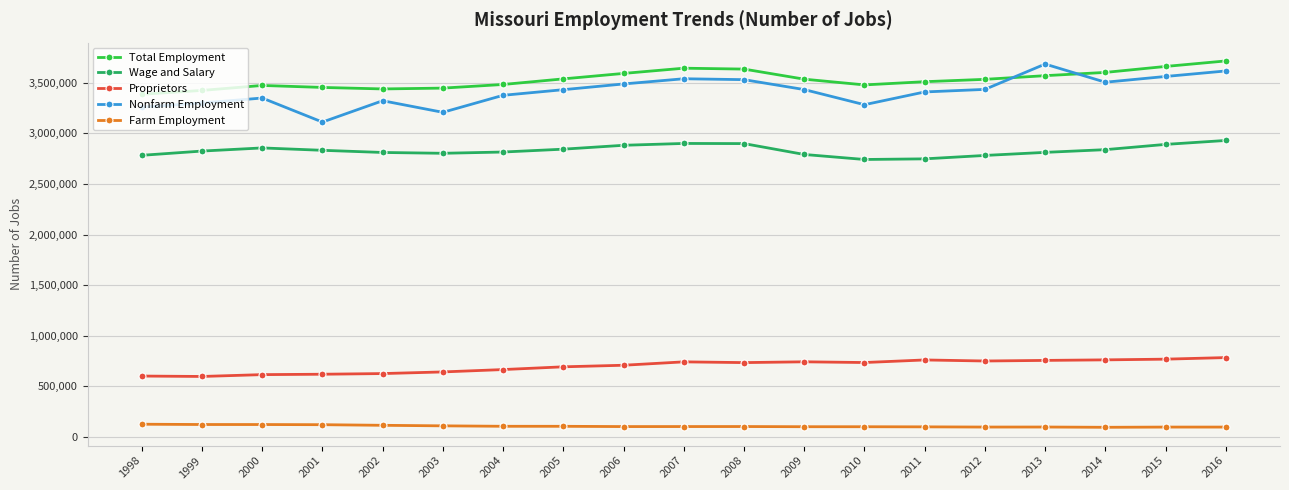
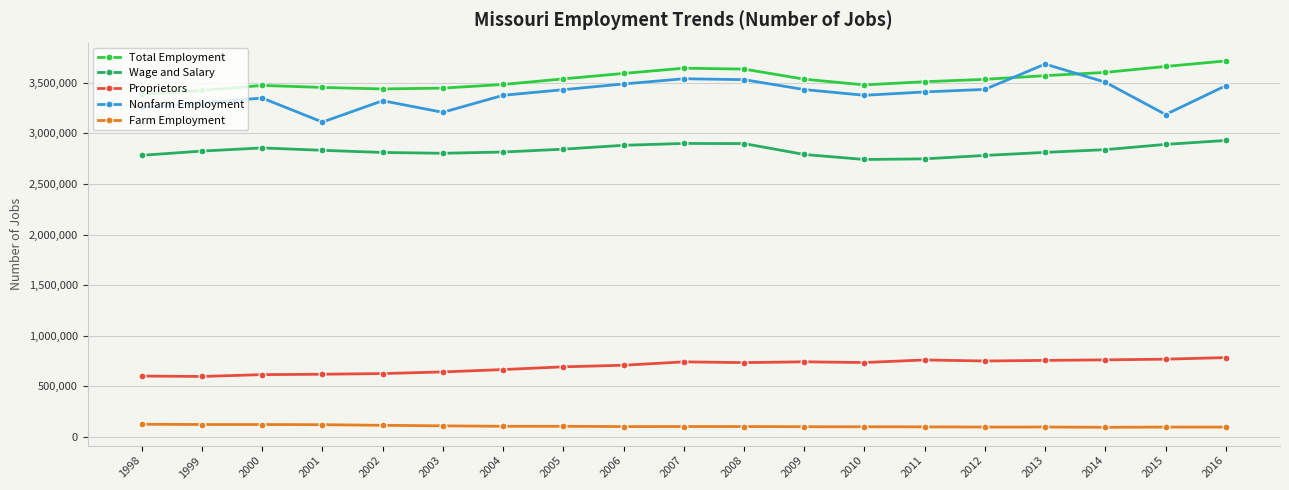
Nonfarm Employment, 2010: 3,280,000 -> 3,370,000
Nonfarm Employment, 2015: 3,560,000 -> 3,180,000
Nonfarm Employment, 2016: 3,610,000 -> 3,470,000
